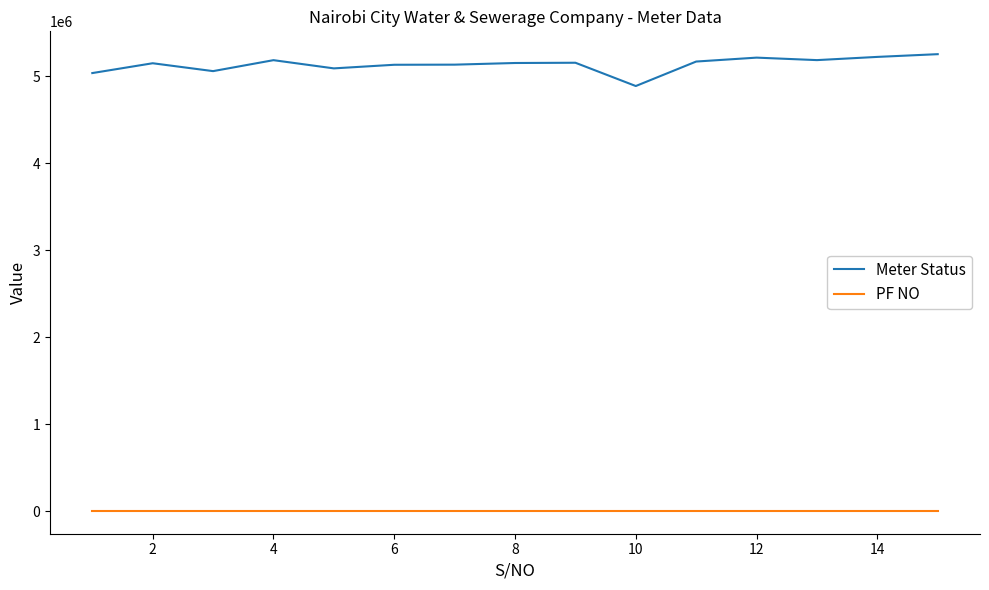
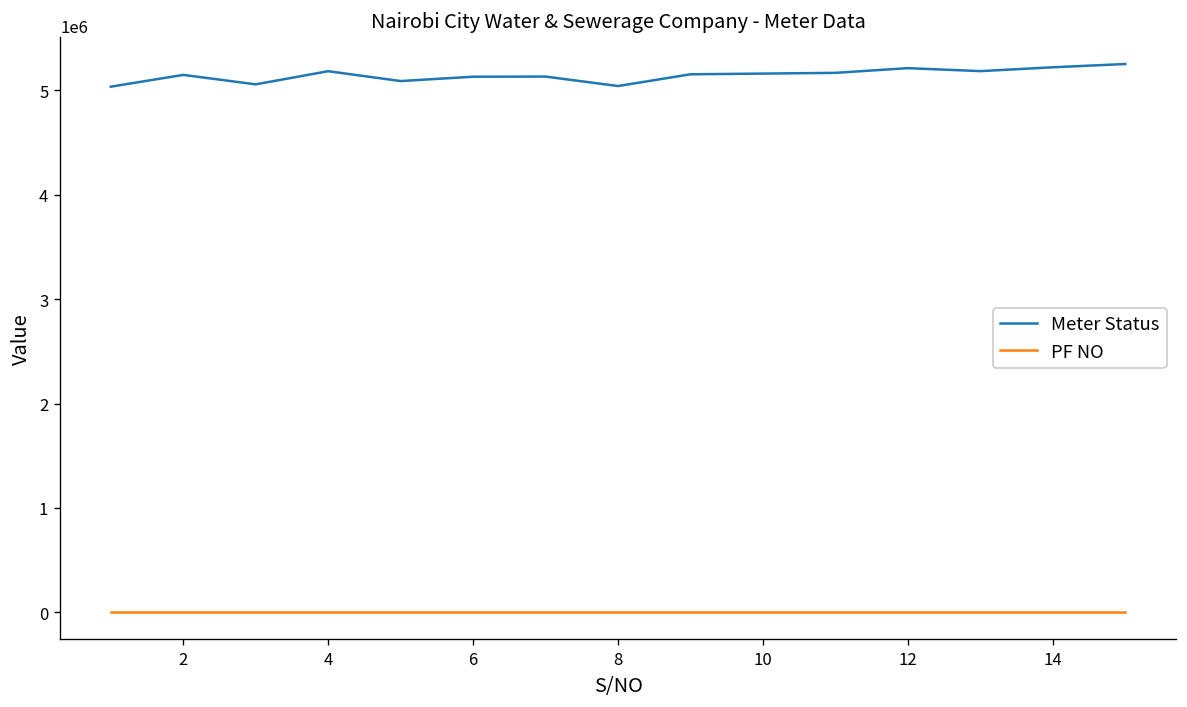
Meter Status, 8: 5100000 -> 5000000
Meter Status, 10: 4900000 -> 5200000
